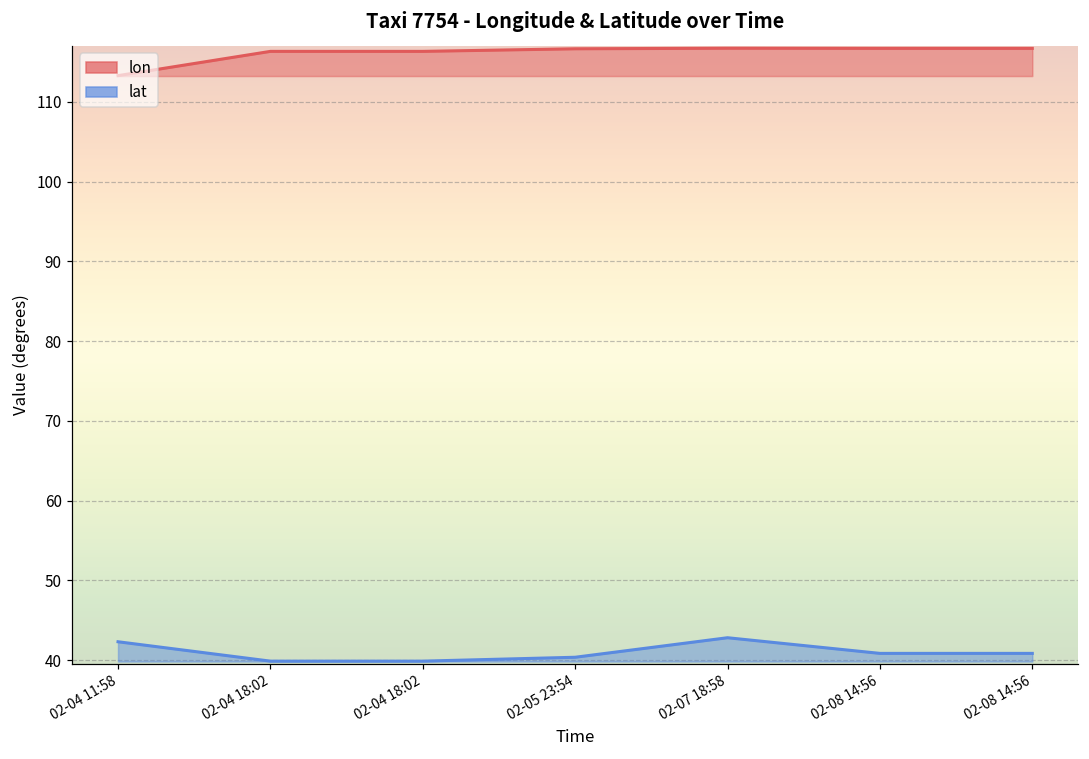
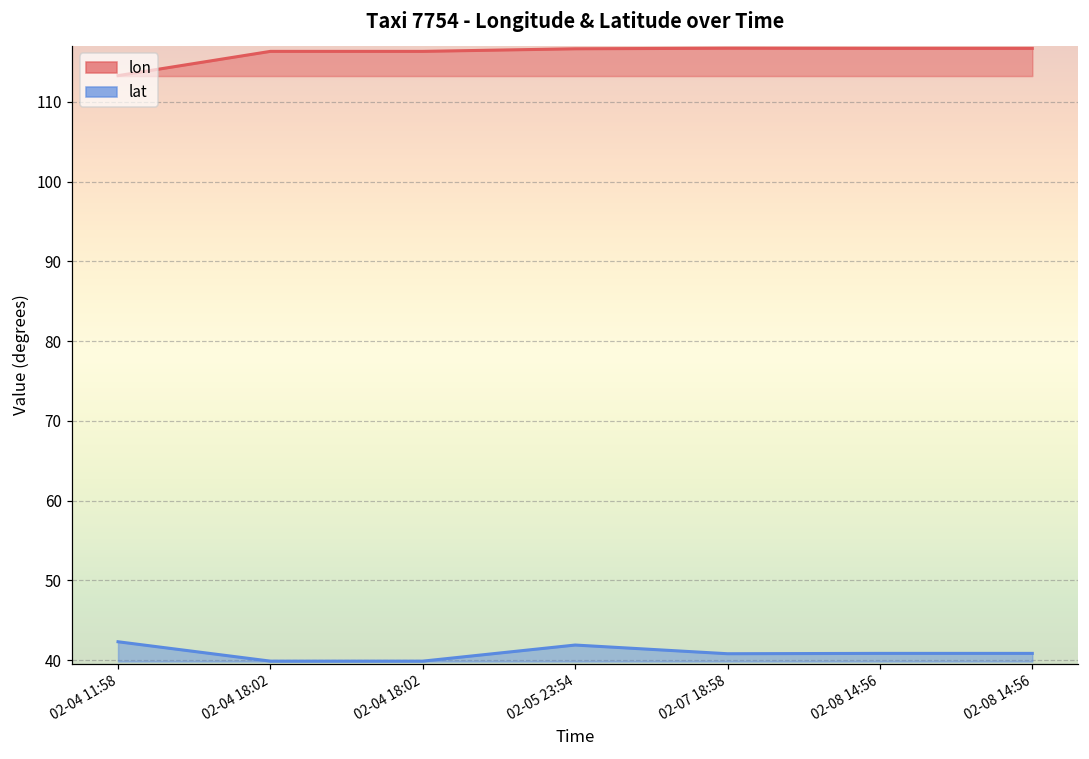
lat, 02-05 23:54: 40 -> 42
lat, 02-07 18:58: 43 -> 41
